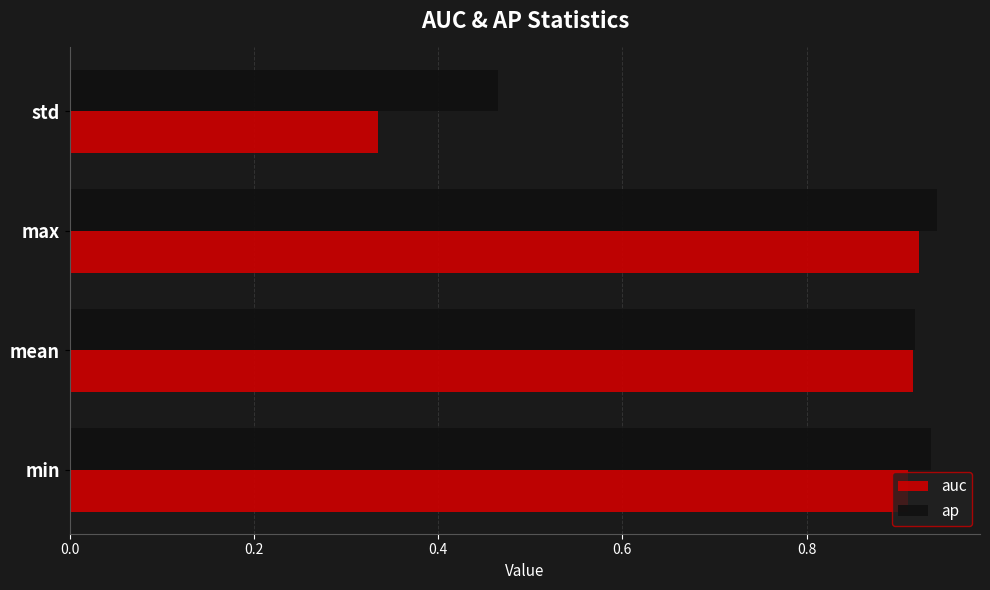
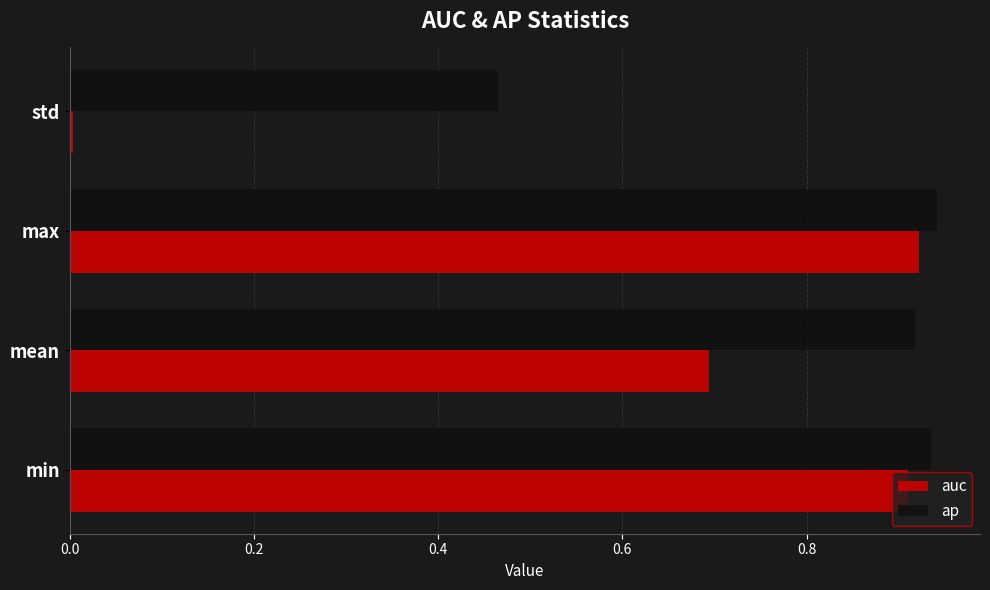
auc, std: 0.33 -> 0.00
auc, mean: 0.92 -> 0.69
